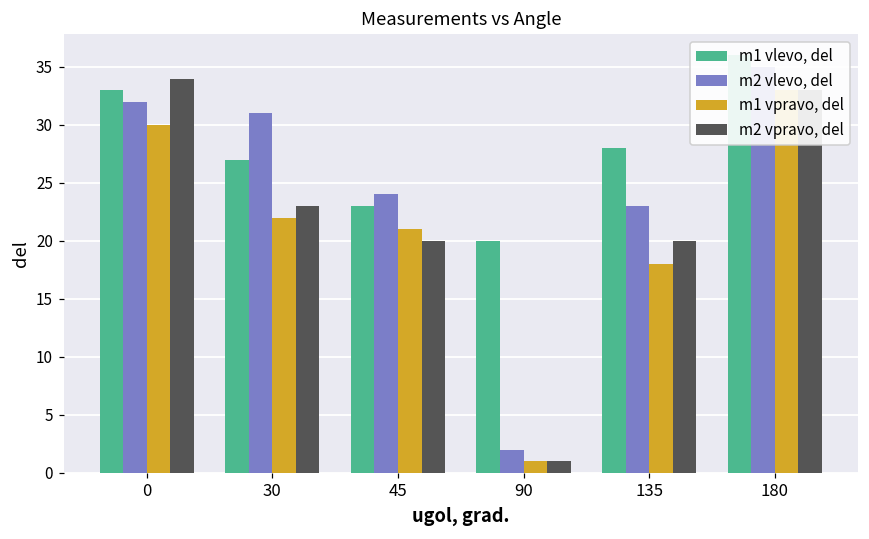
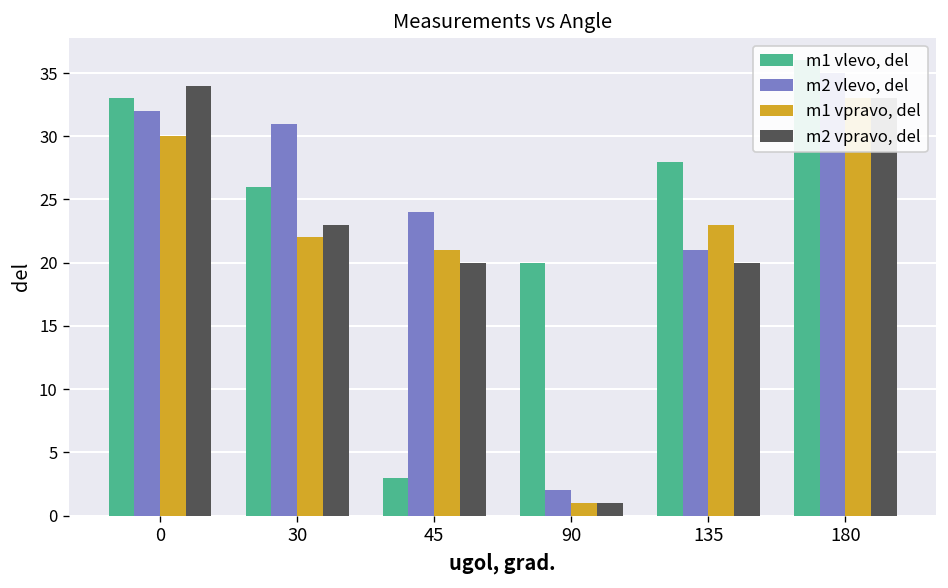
m1 vlevo, del, 30: 27 -> 26
m1 vlevo, del, 45: 23 -> 3
m2 vlevo, del, 135: 23 -> 21
m1 vpravo, del, 135: 18 -> 23
